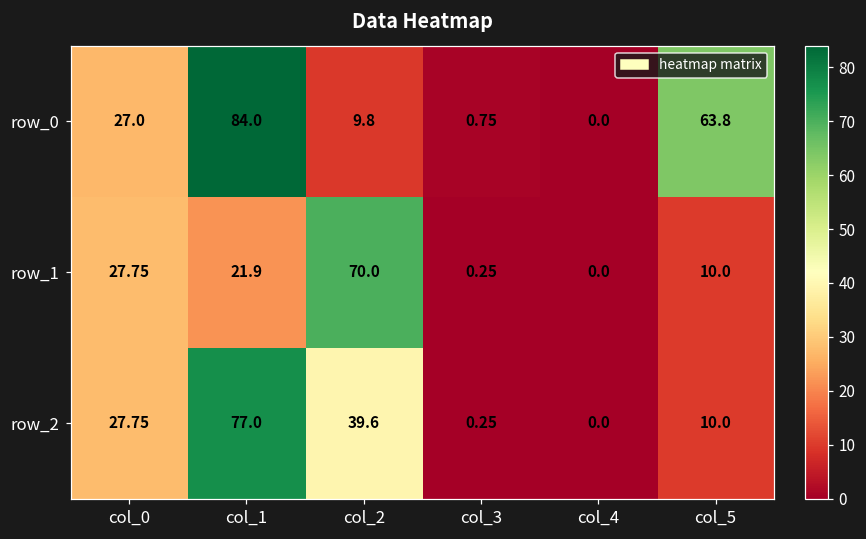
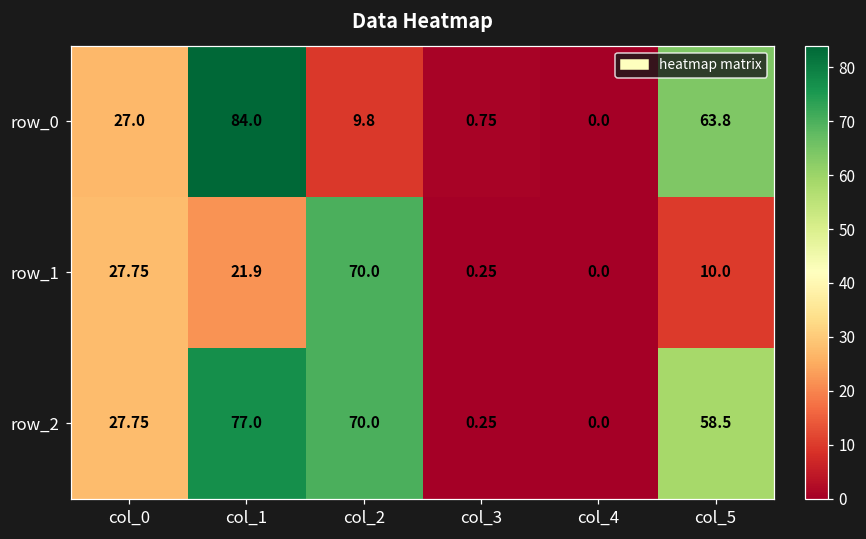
row_2, col_2: 39.6 -> 70.0
row_2, col_5: 10.0 -> 58.5
